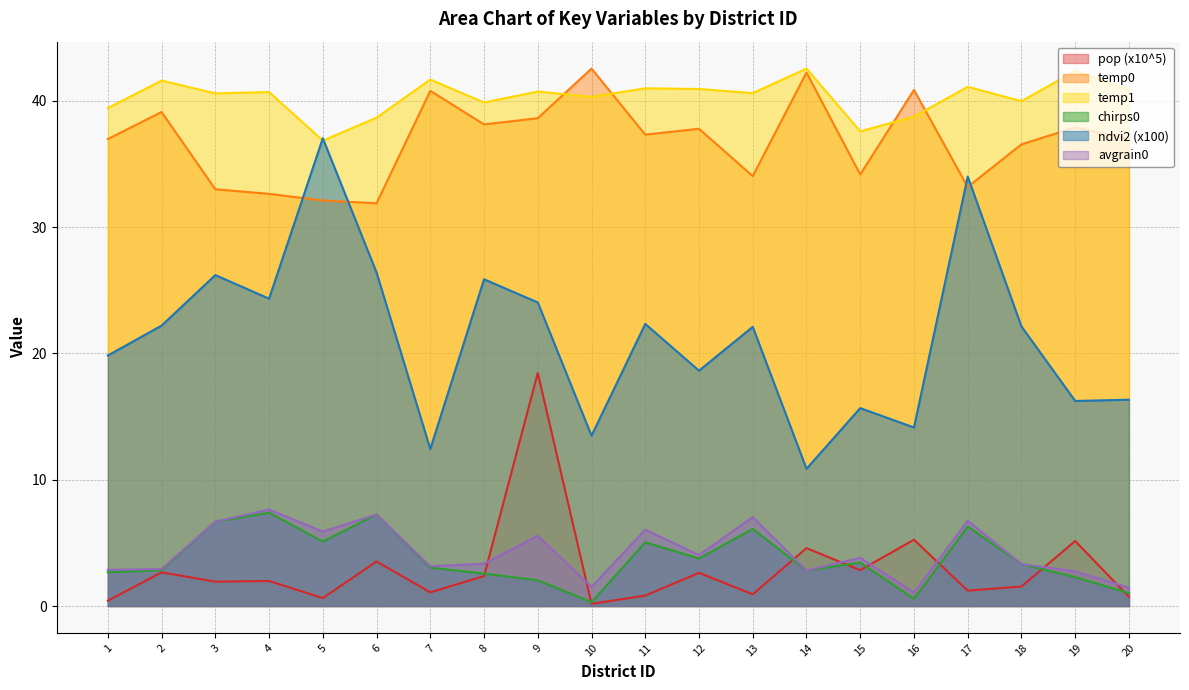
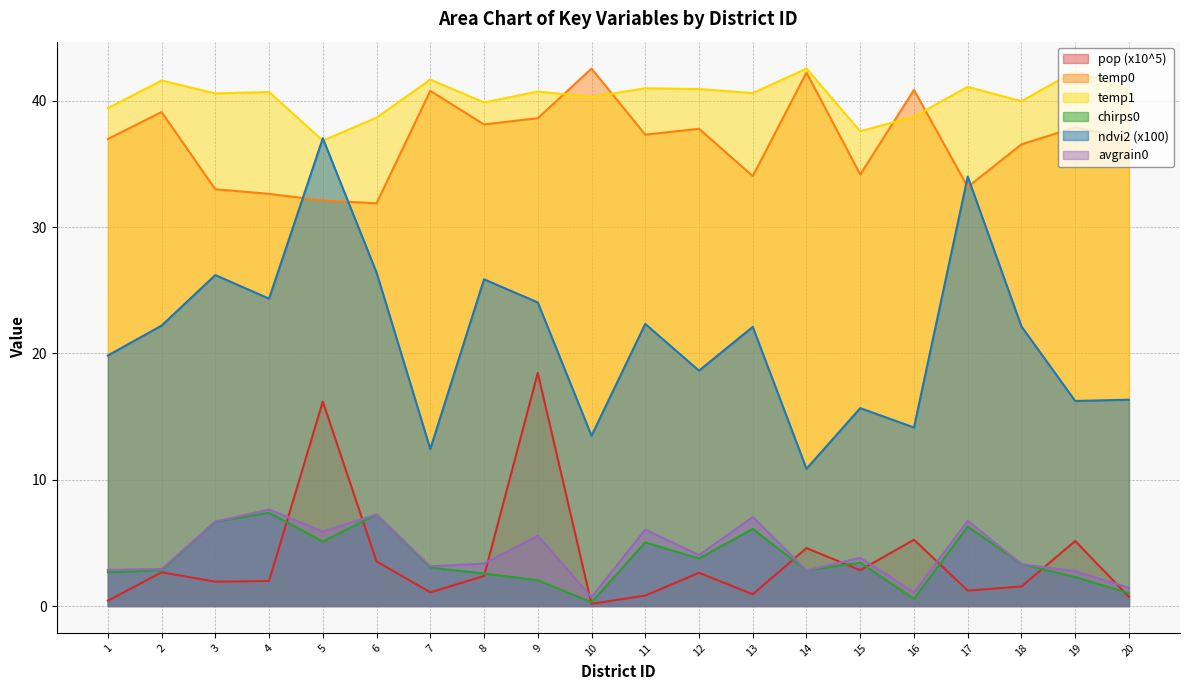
pop (x10^5), 5: 0.6 -> 16.2
avgrain0, 10: 1.5 -> 0.7
